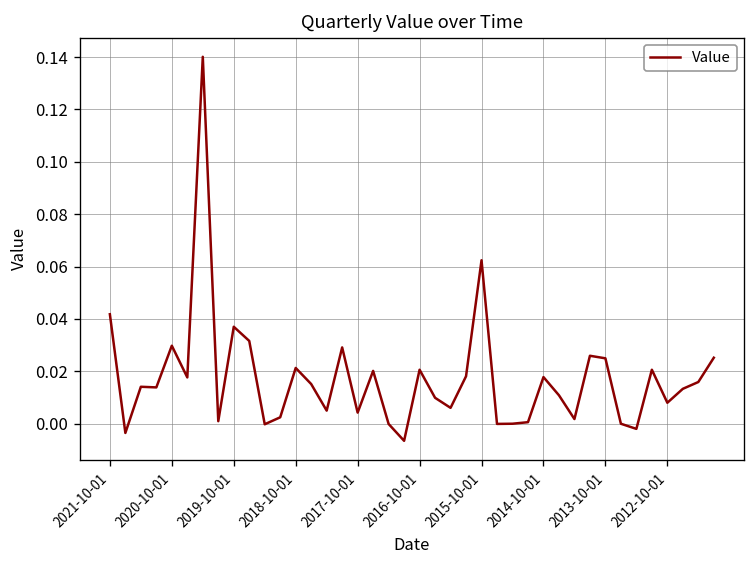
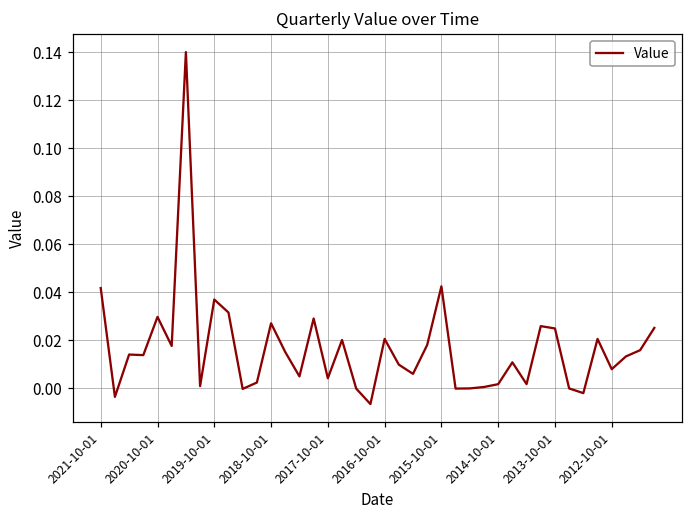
2018-10-01: 0.021 -> 0.027
2015-10-01: 0.062 -> 0.043
2014-10-01: 0.018 -> 0.002
